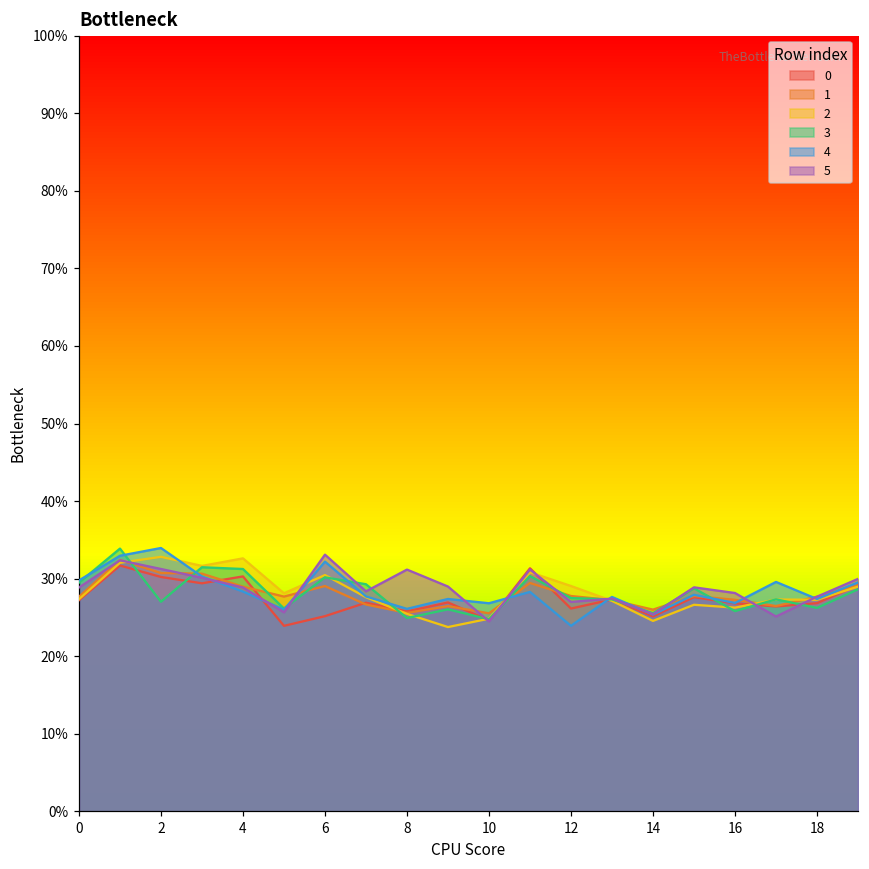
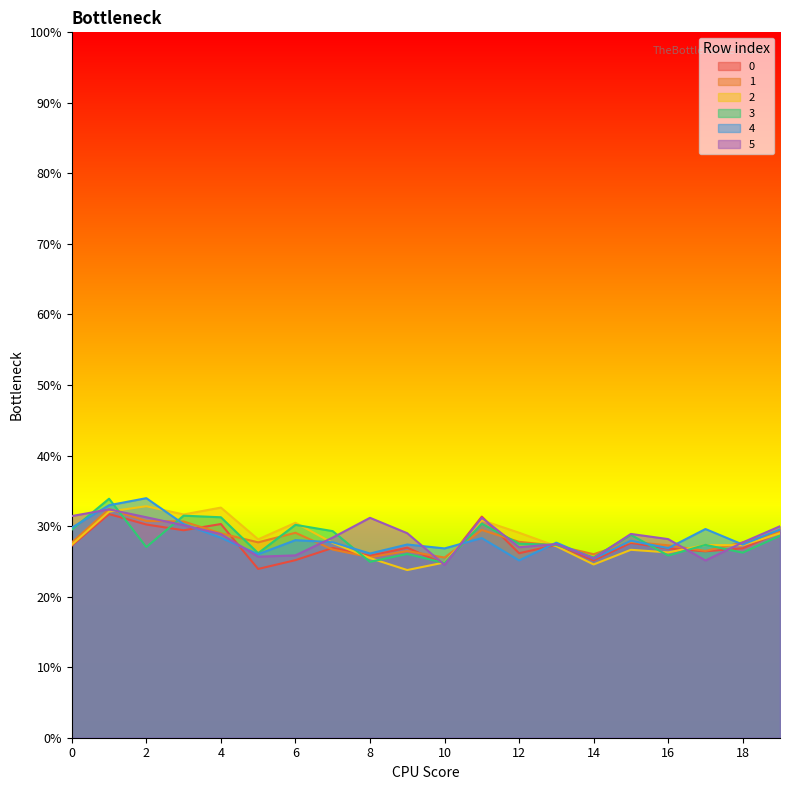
5, 0: 29% -> 31%
4, 6: 32% -> 28%
5, 6: 33% -> 26%
4, 12: 24% -> 25%
